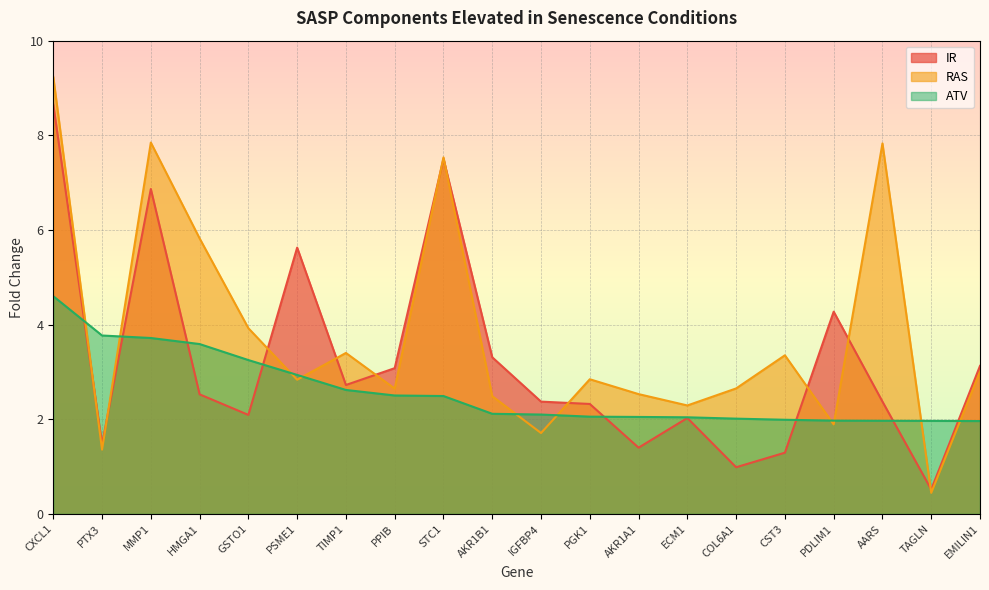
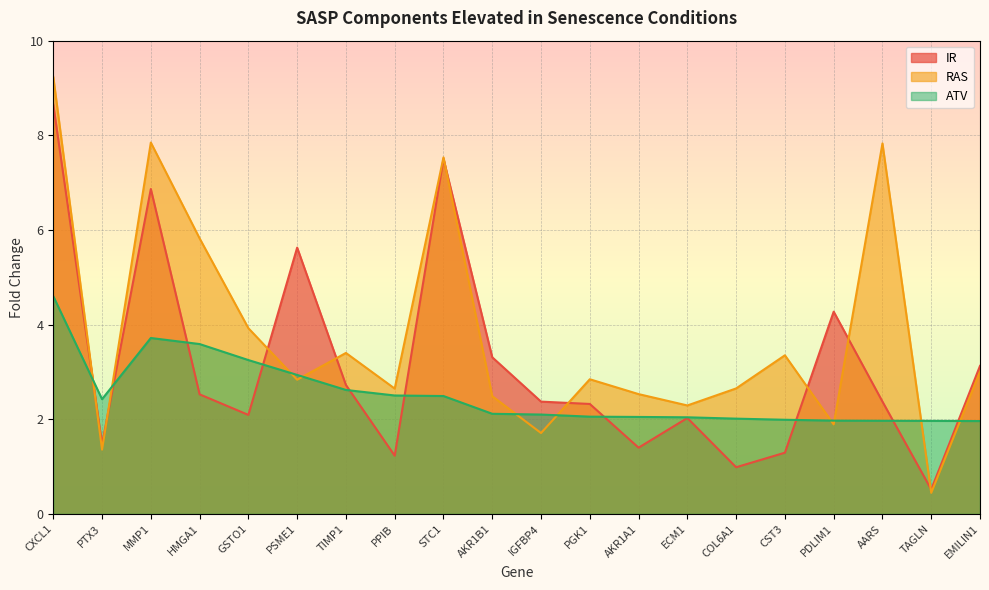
ATV, PTX3: 3.8 -> 2.4
IR, PPIB: 3.1 -> 1.2
